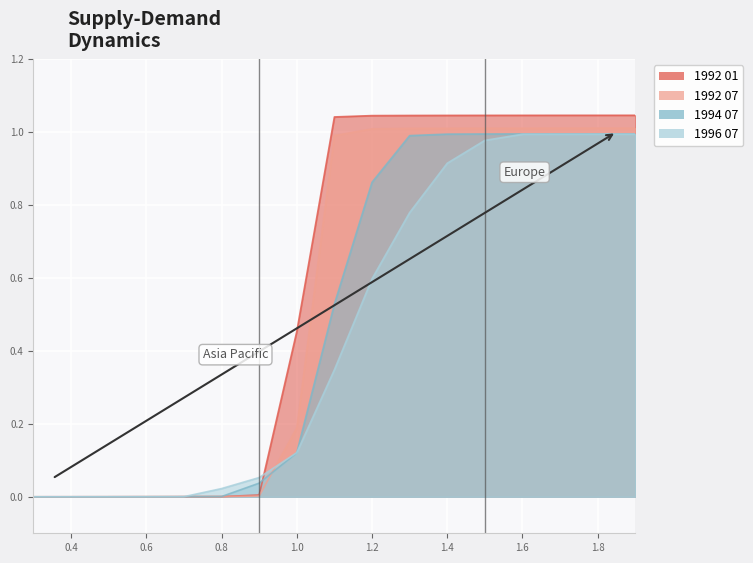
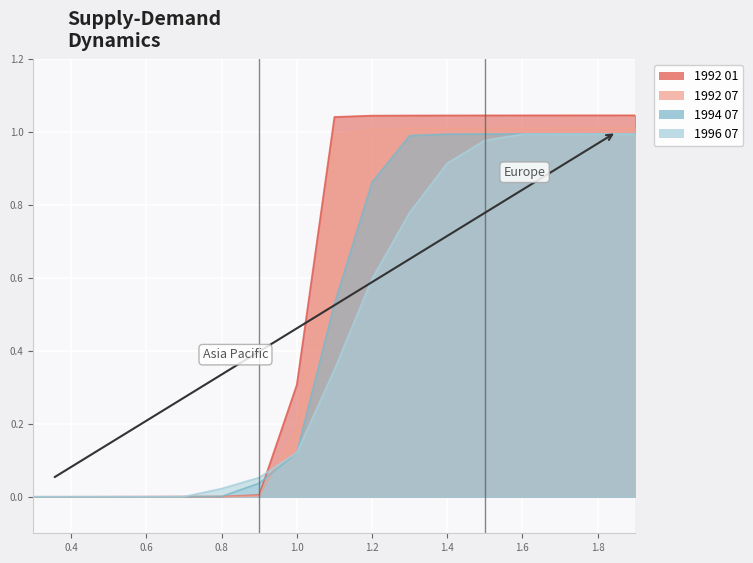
1992 01, 1.0: 0.45 -> 0.31
